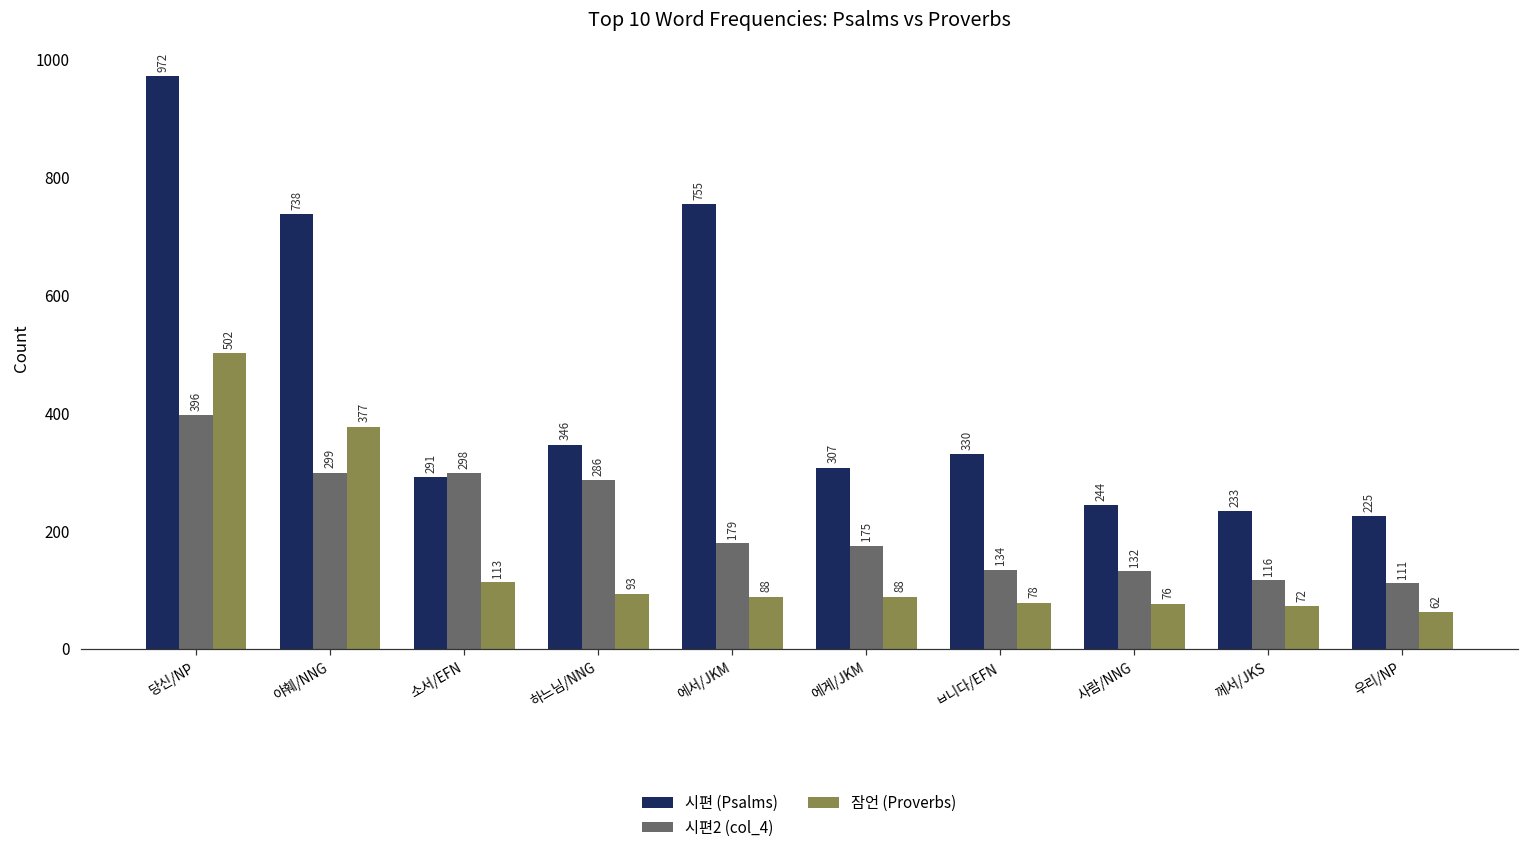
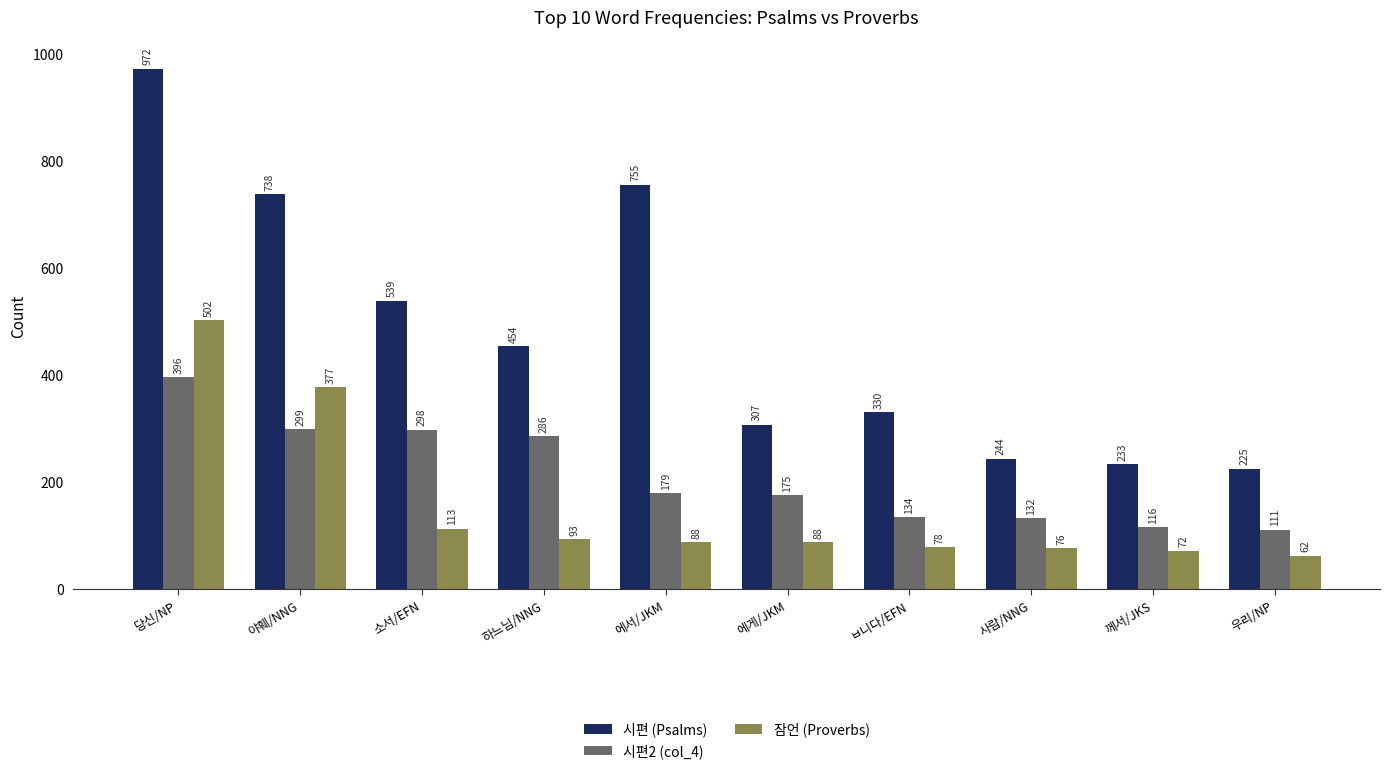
시편 (Psalms), 소서/EFN: 291 -> 539
시편 (Psalms), 하느님/NNG: 346 -> 454
